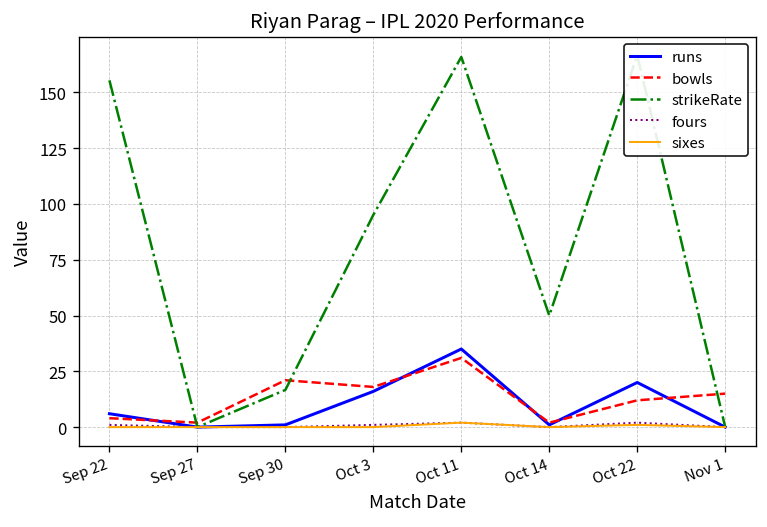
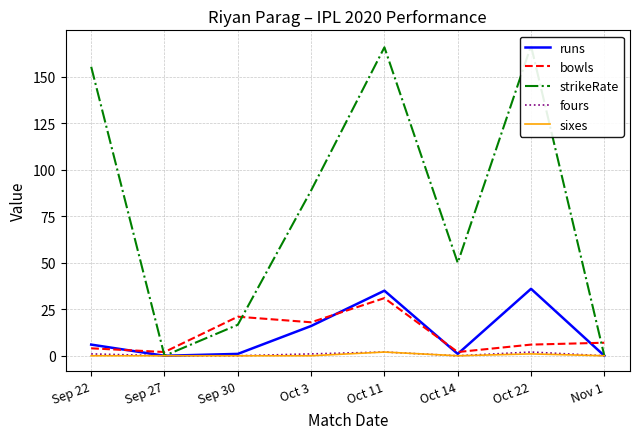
strikeRate, Oct 3: 95 -> 89
runs, Oct 22: 20 -> 36
bowls, Oct 22: 12 -> 6
bowls, Nov 1: 15 -> 7
